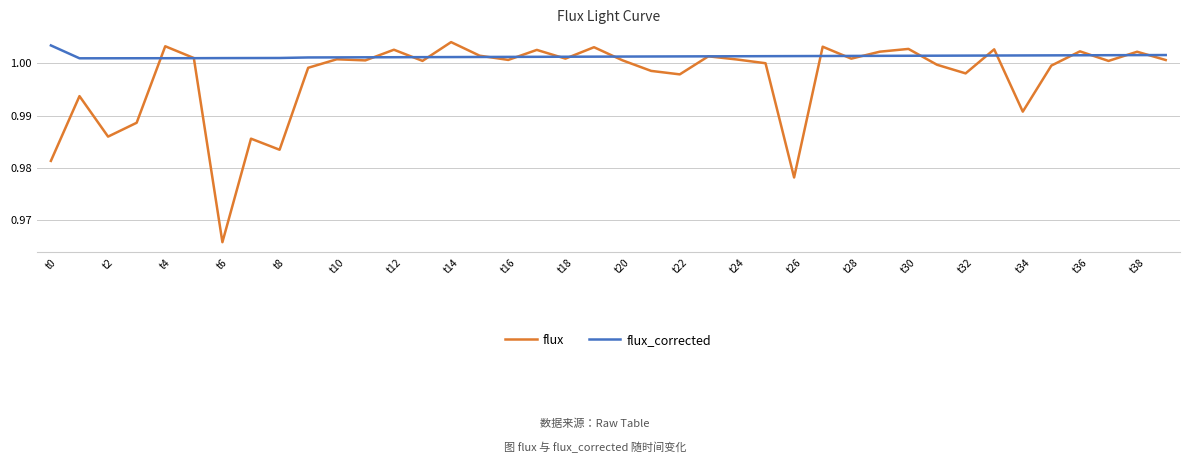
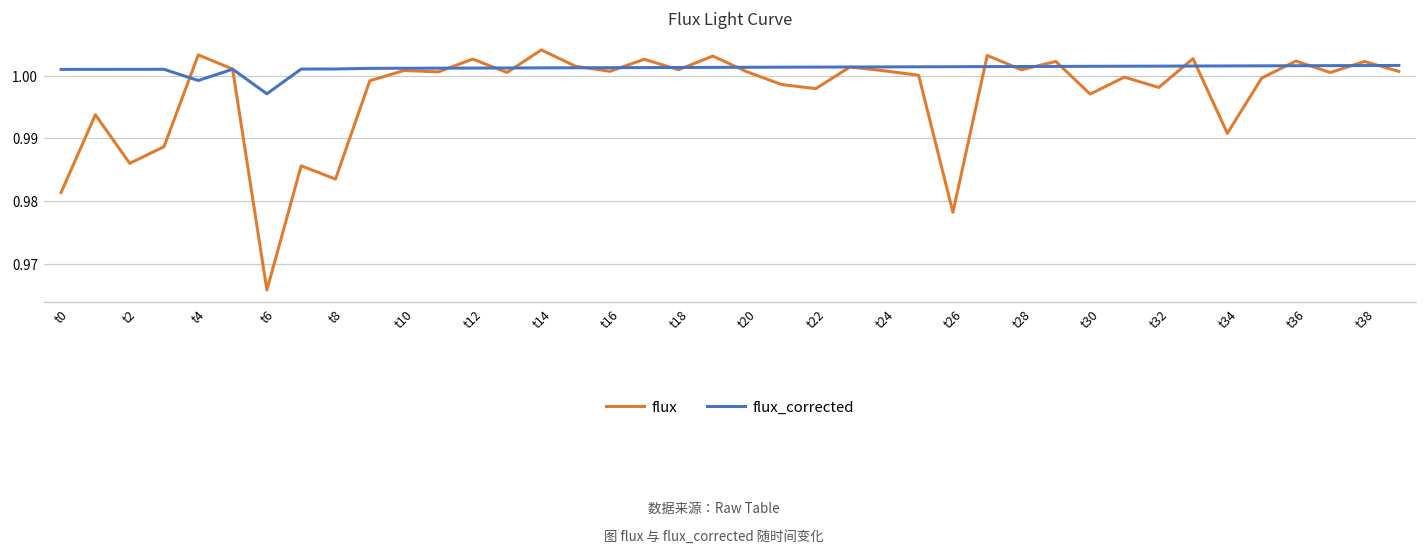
flux_corrected, t0: 1.003 -> 1.001
flux_corrected, t4: 1.001 -> 0.999
flux_corrected, t6: 1.001 -> 0.997
flux, t30: 1.003 -> 0.997
